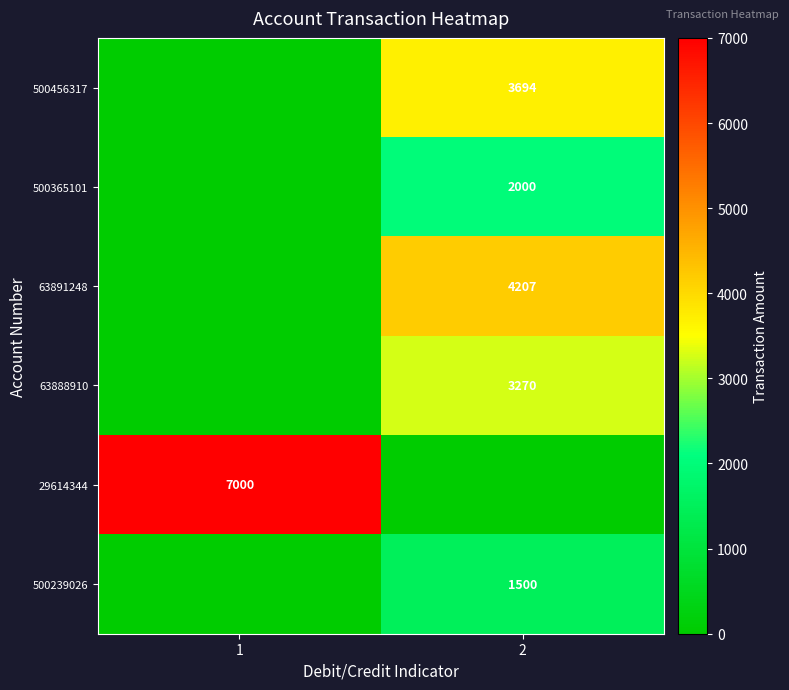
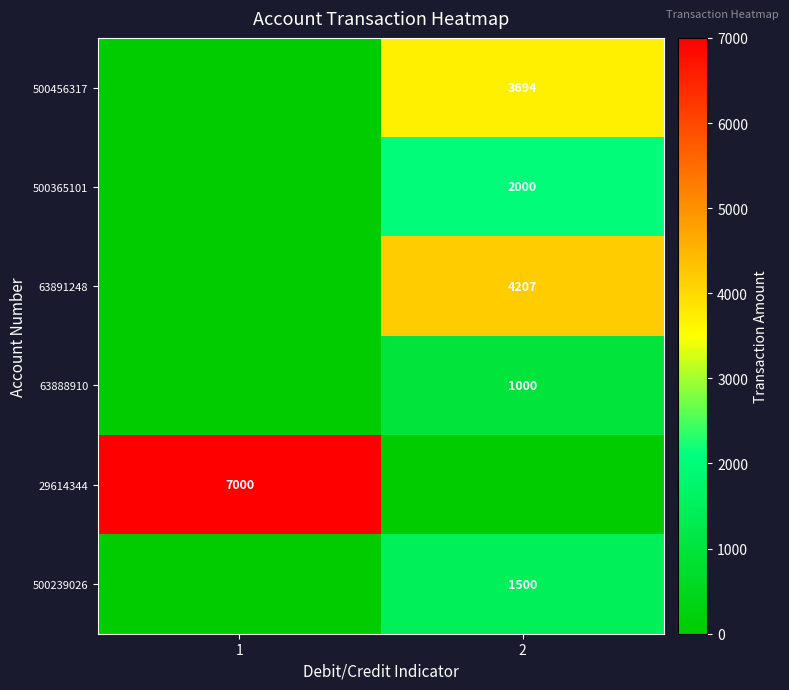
63888910, 2: 3270 -> 1000
